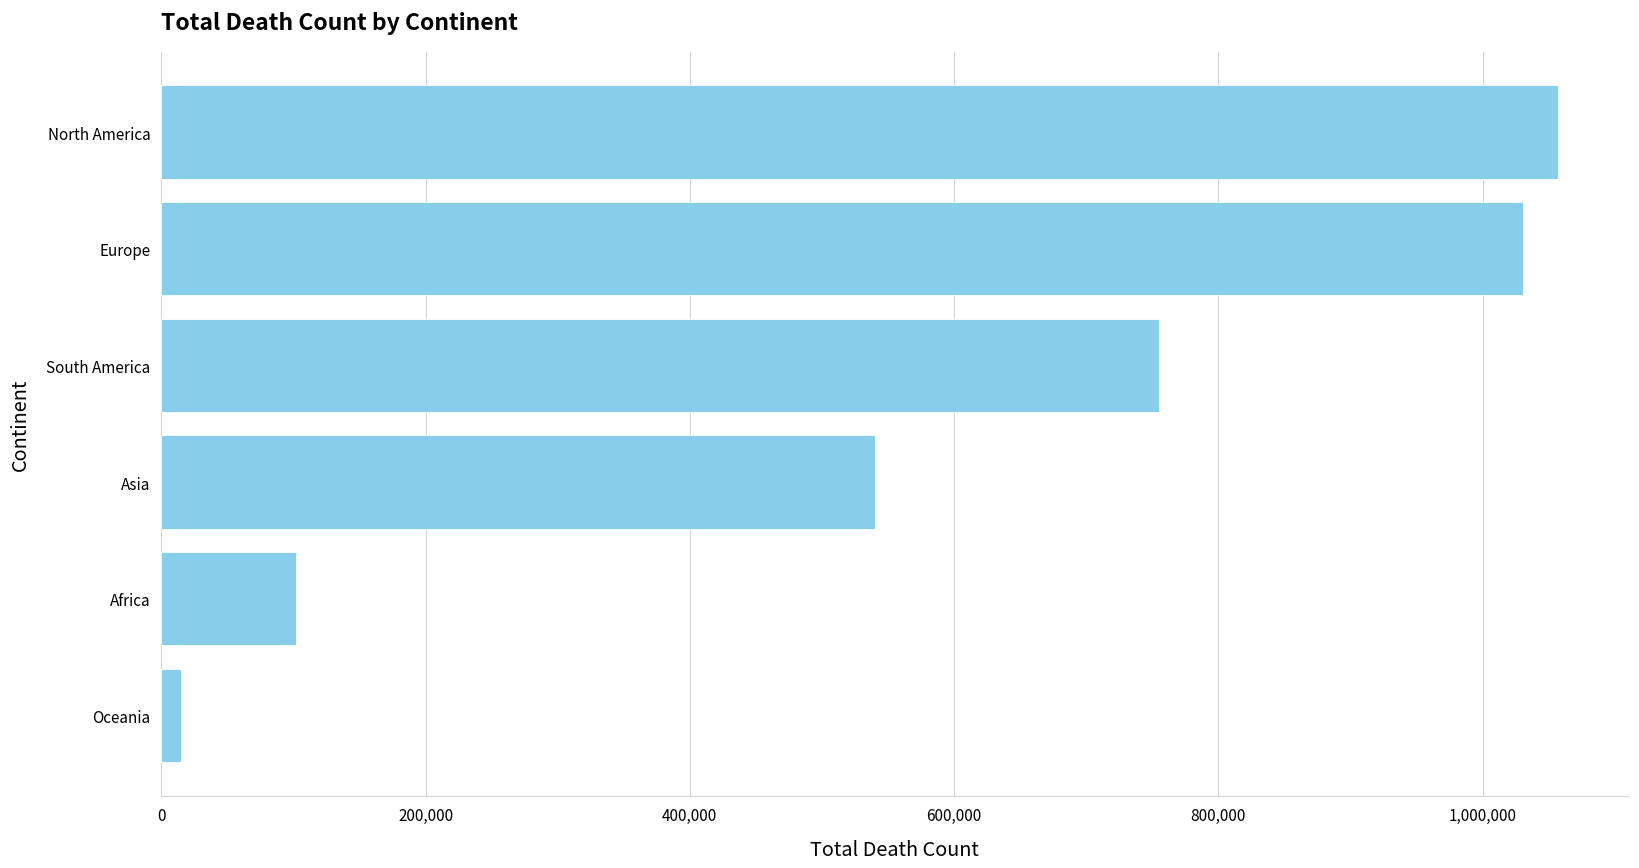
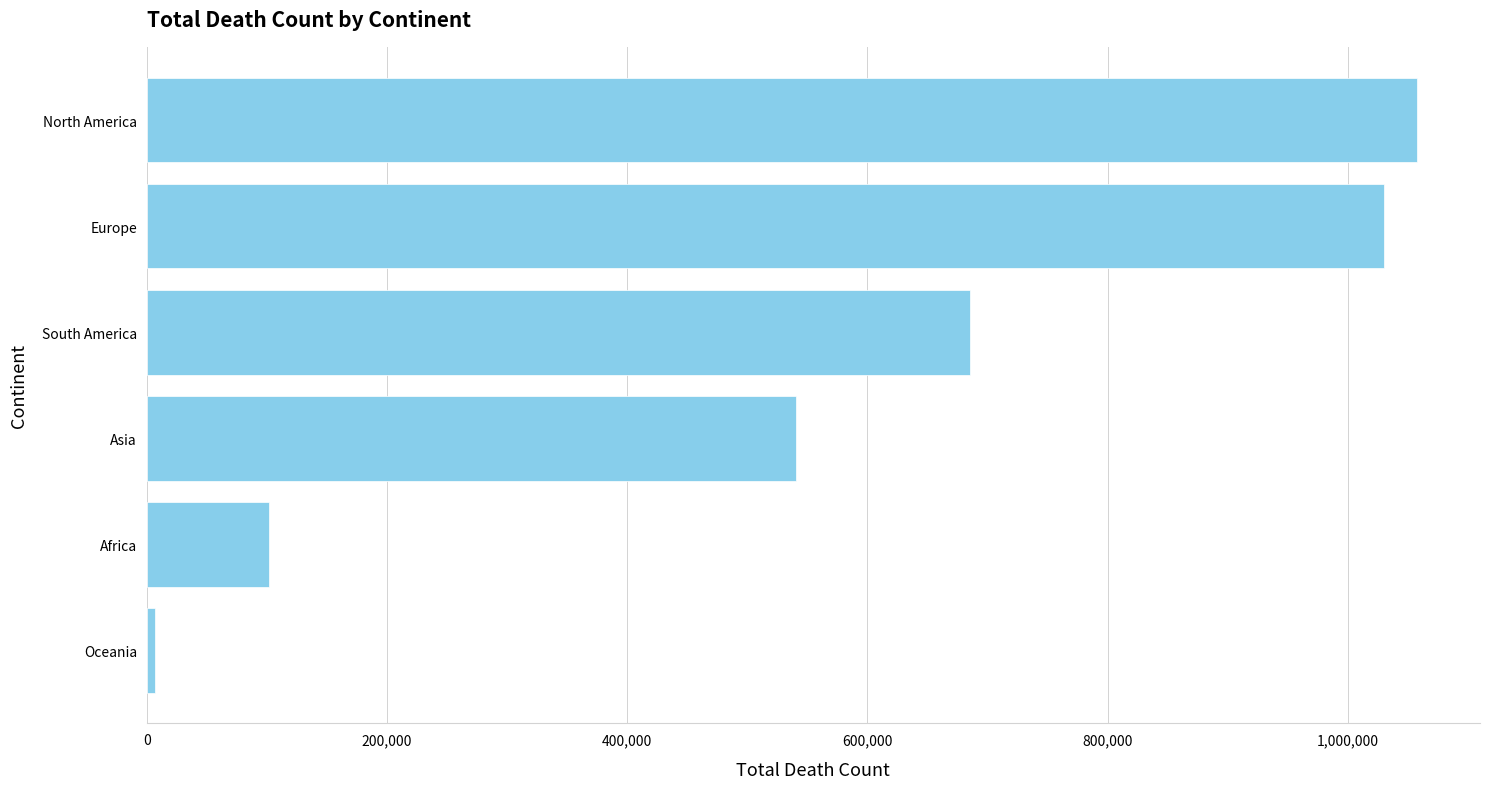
South America: 755,000 -> 686,000
Oceania: 15,000 -> 7,000
